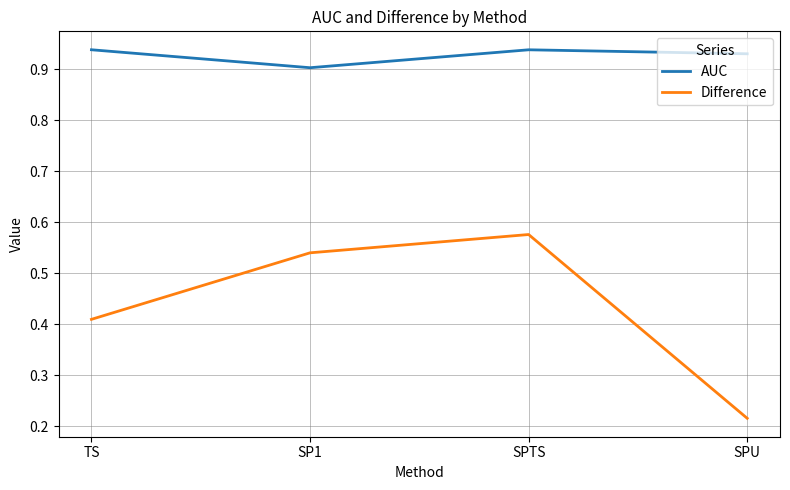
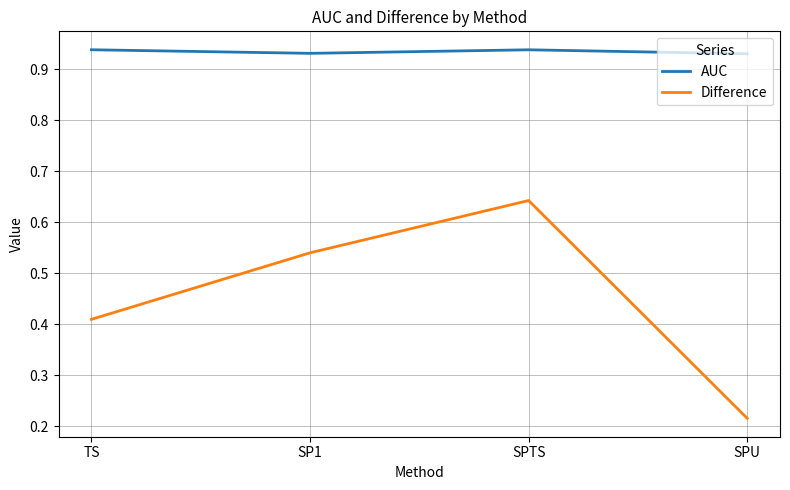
AUC, SP1: 0.90 -> 0.93
Difference, SPTS: 0.58 -> 0.64
